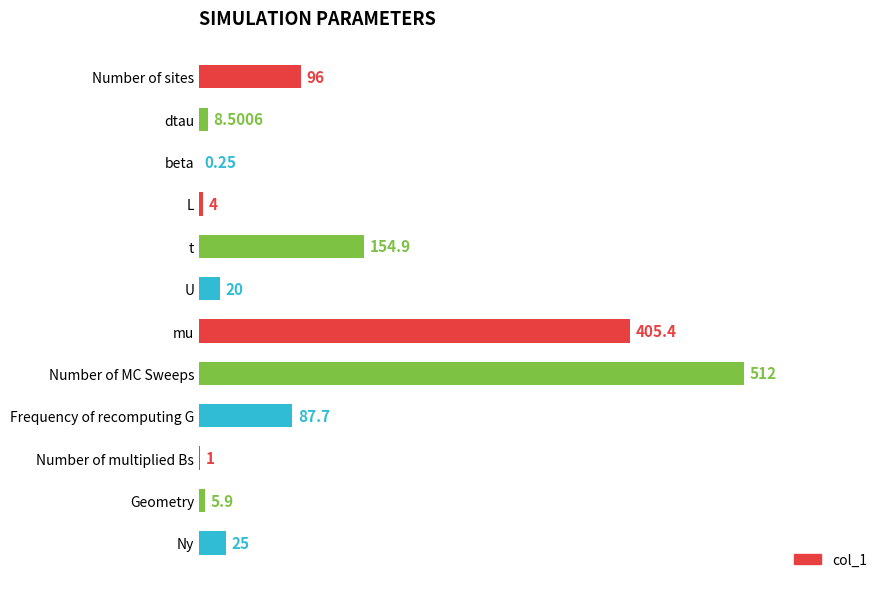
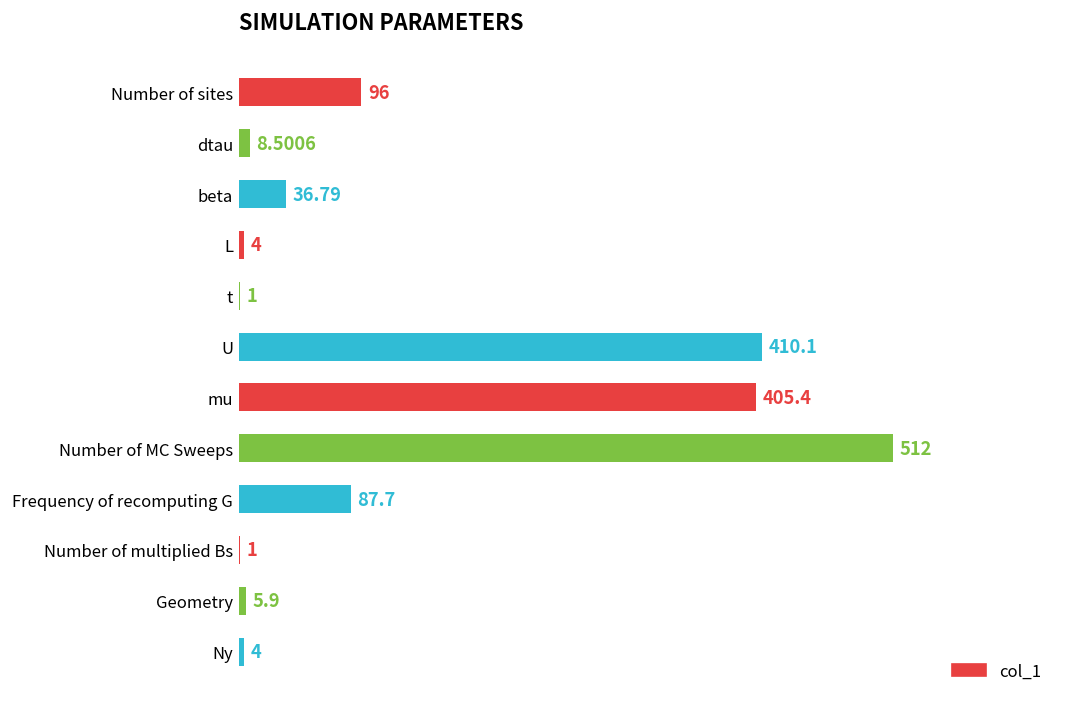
beta: 0.25 -> 36.79
t: 154.9 -> 1
U: 20 -> 410.1
Ny: 25 -> 4
